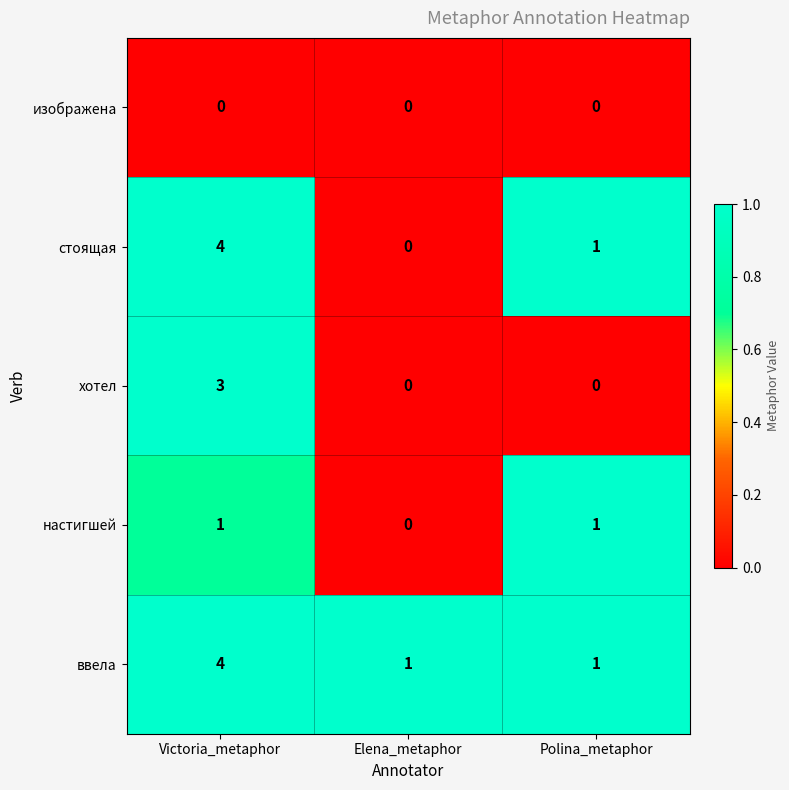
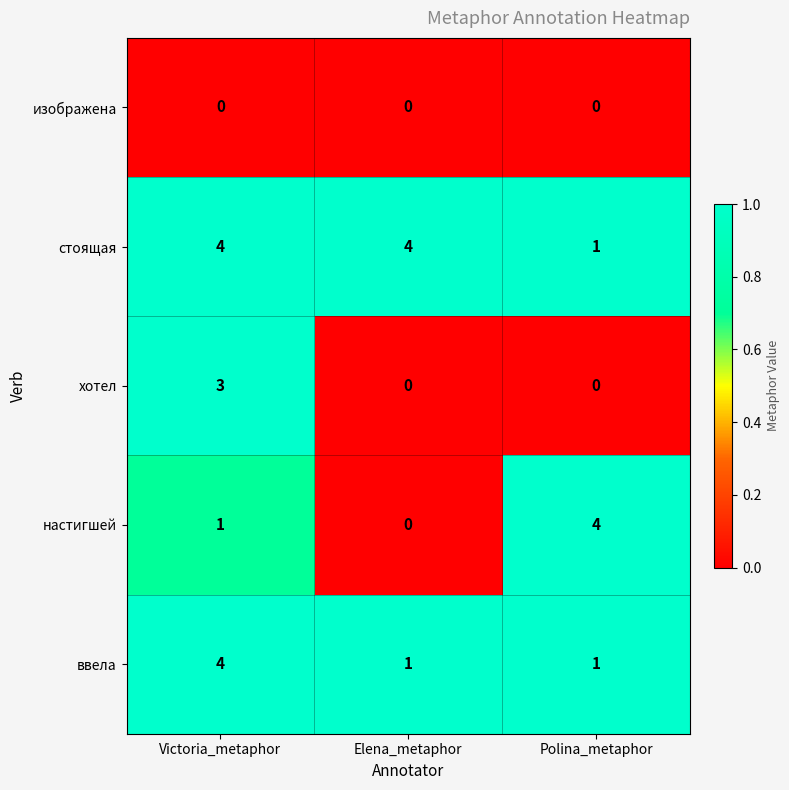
стоящая, Elena_metaphor: 0 -> 4
настигшей, Polina_metaphor: 1 -> 4
